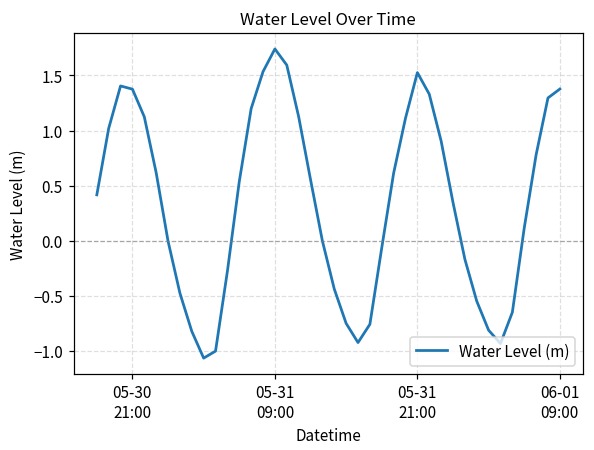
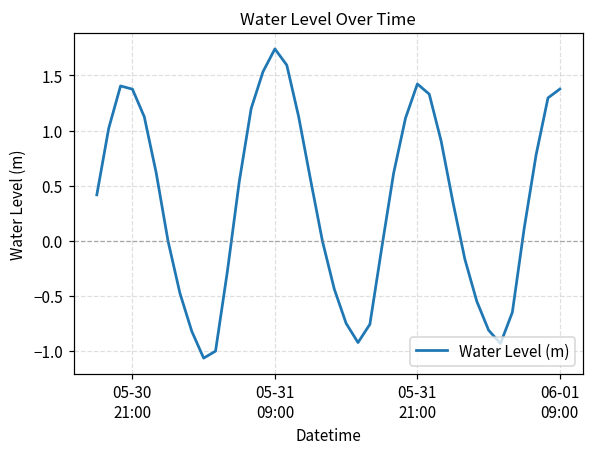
05-31 21:00: 1.53 -> 1.42
